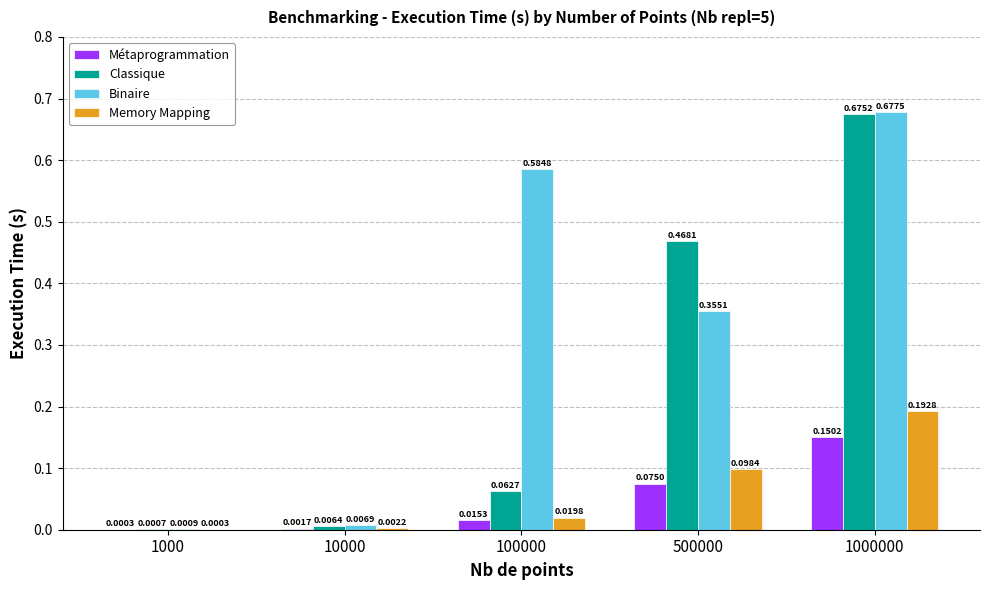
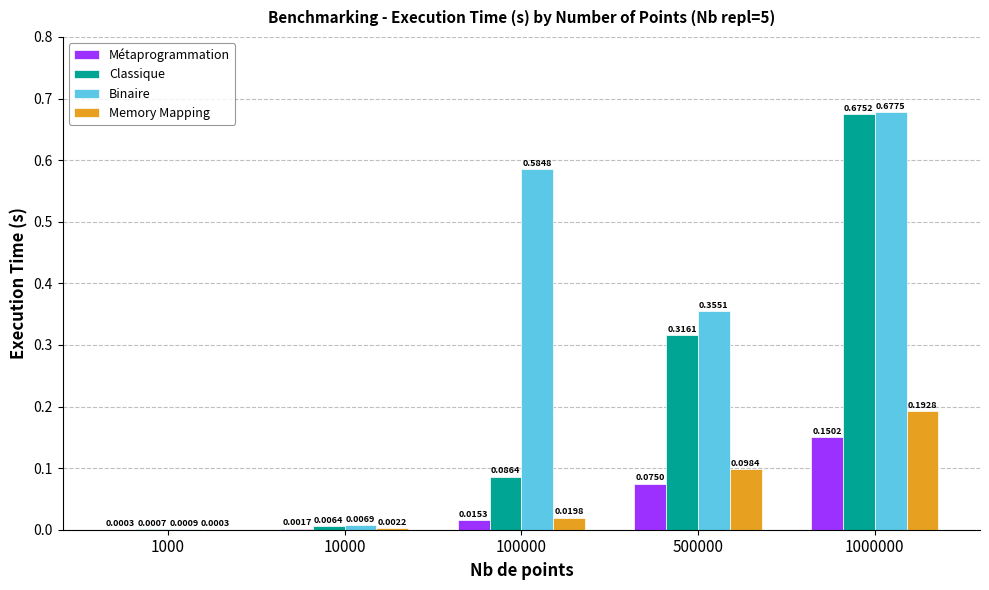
Classique, 100000: 0.0627 -> 0.0864
Classique, 500000: 0.4681 -> 0.3161
